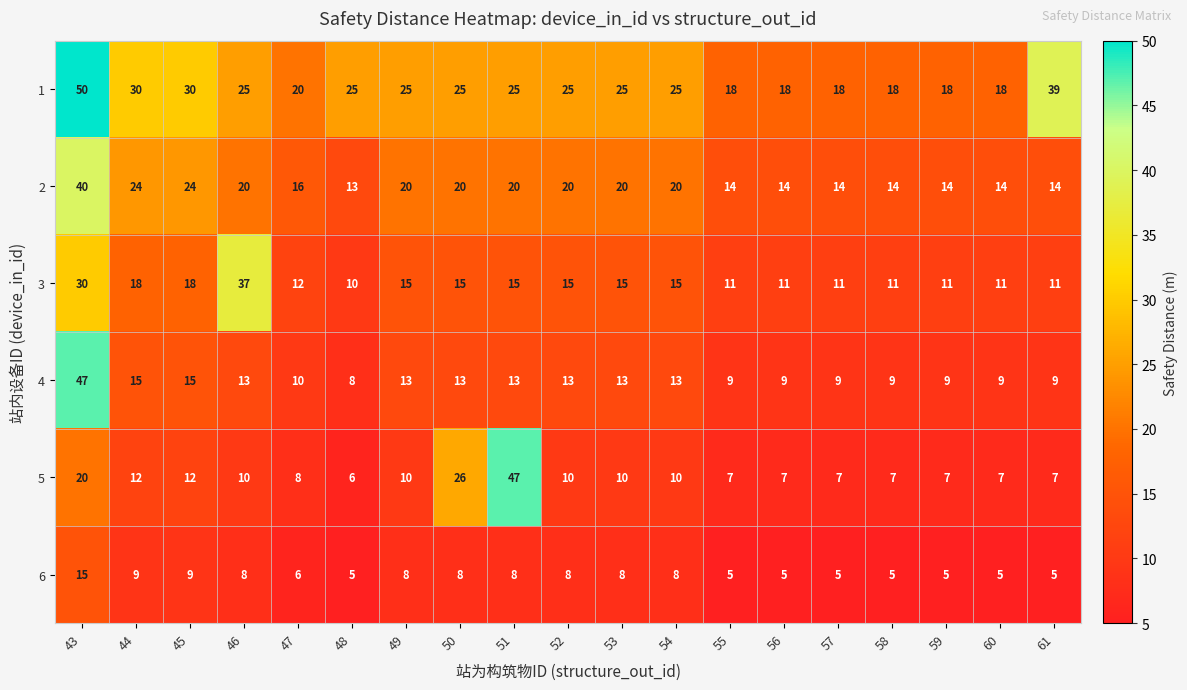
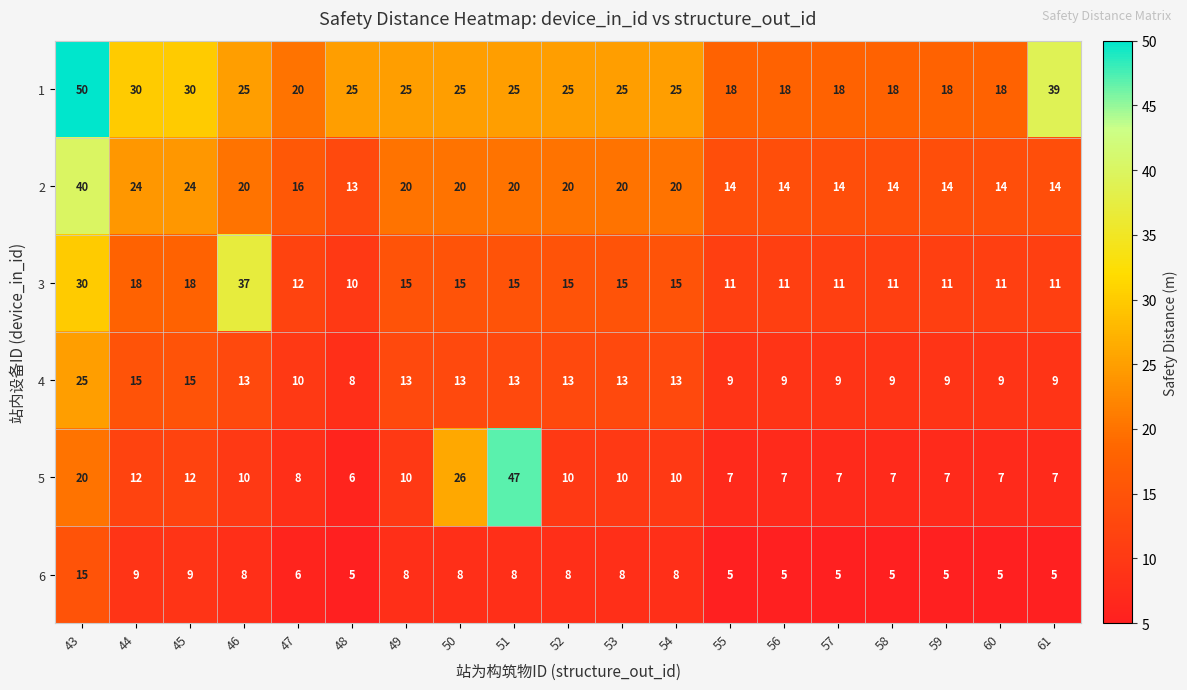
4, 43: 47 -> 25
